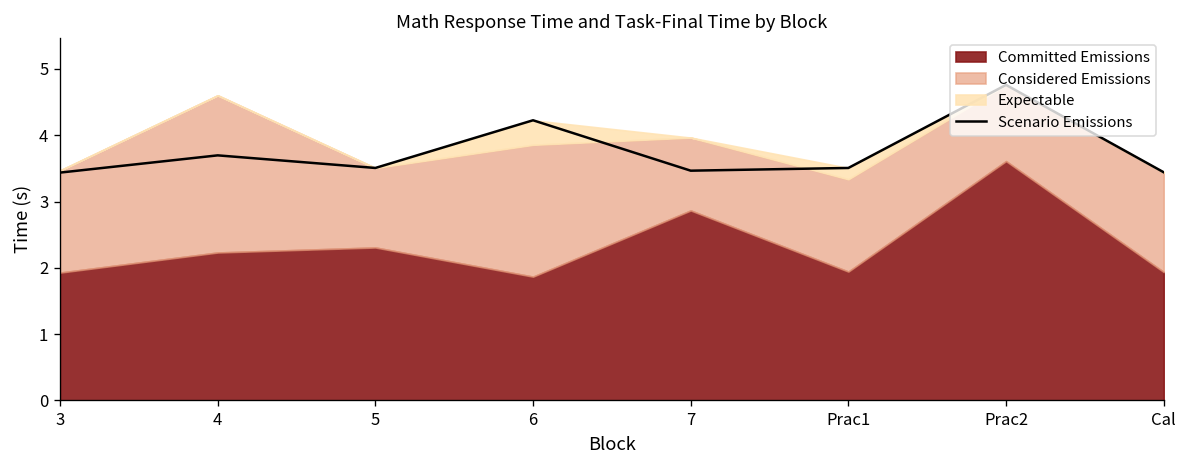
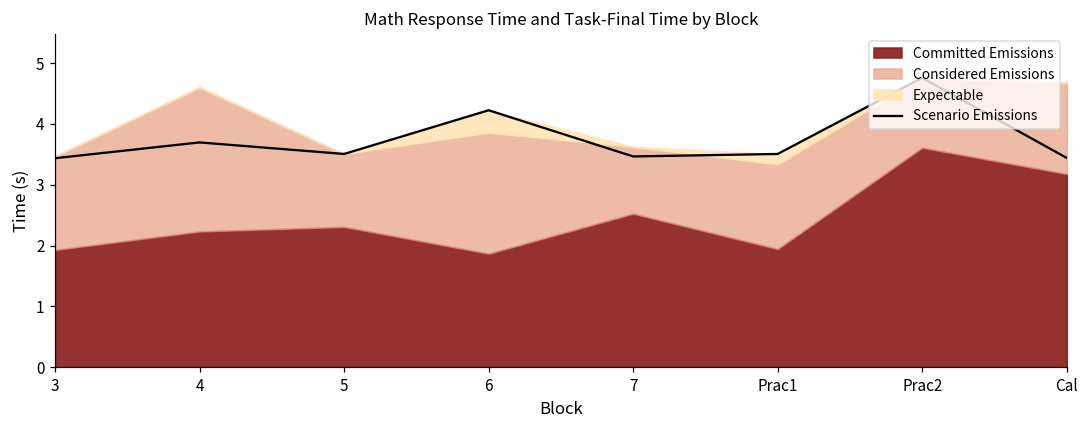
Committed Emissions, 7: 2.9 -> 2.5
Committed Emissions, Cal: 1.9 -> 3.2
